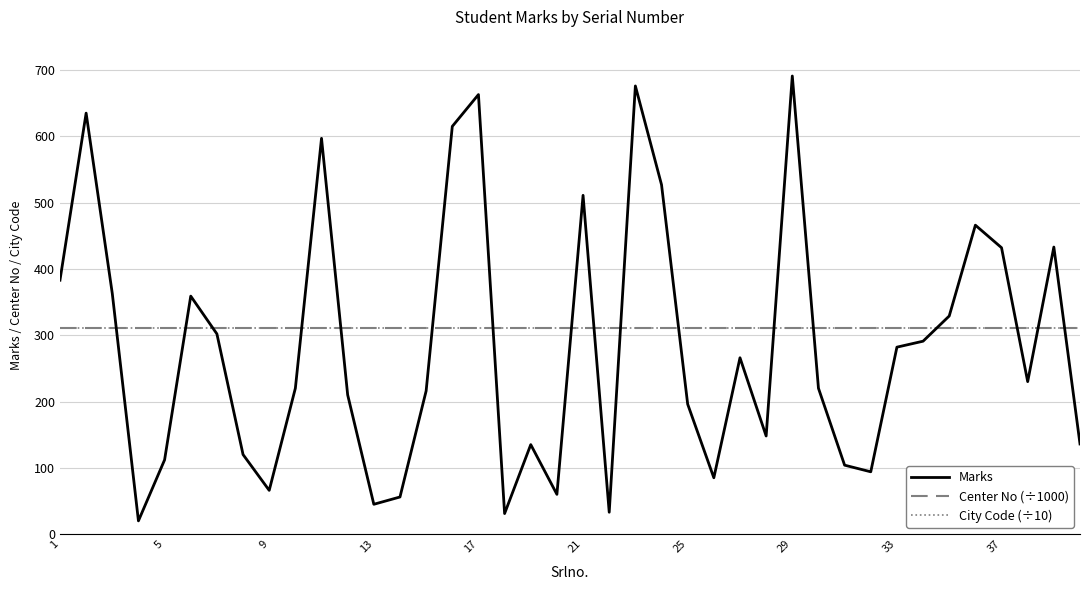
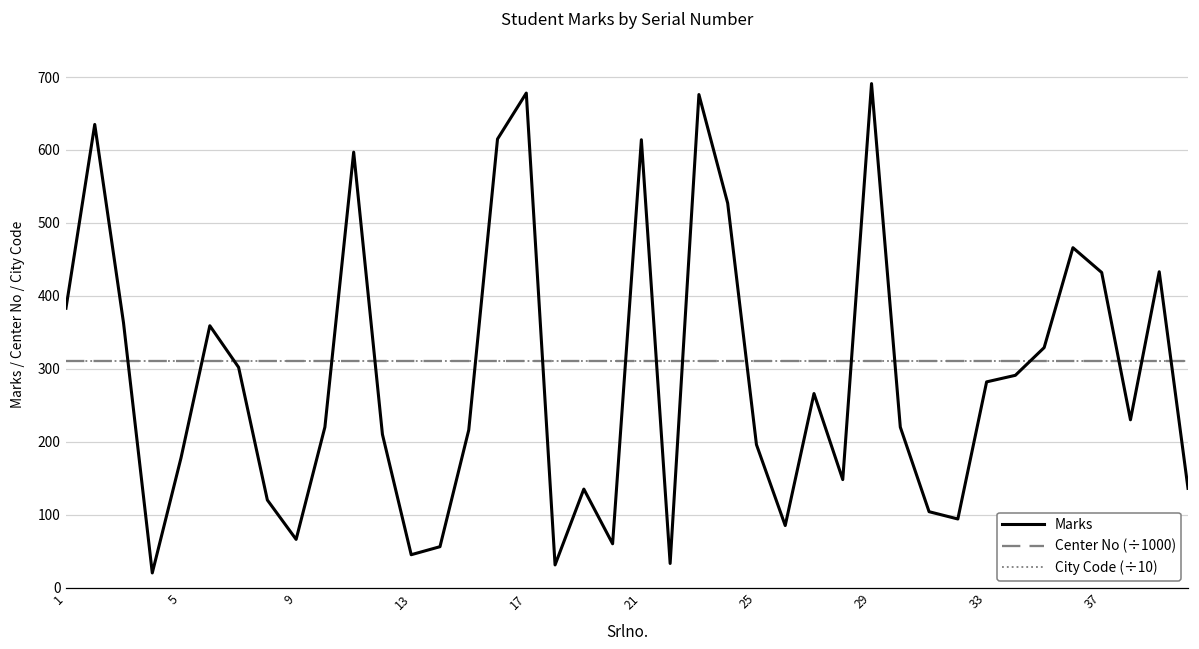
Marks, 5: 110 -> 180
Marks, 17: 660 -> 680
Marks, 21: 510 -> 610
